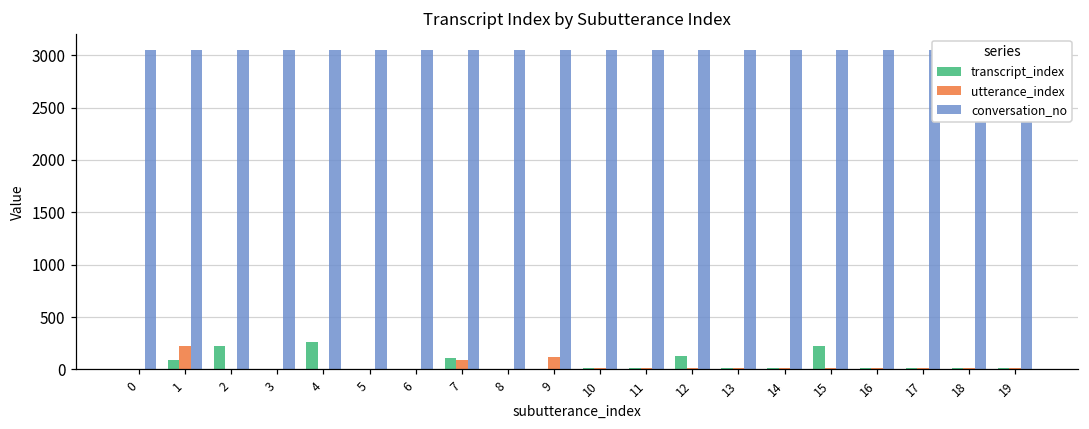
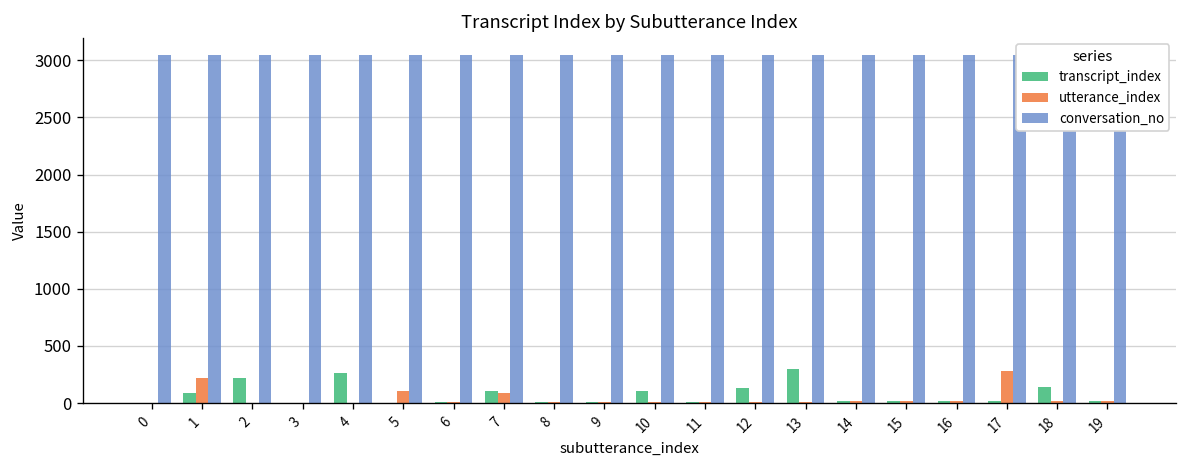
utterance_index, 5: 0 -> 100
utterance_index, 9: 100 -> 0
transcript_index, 10: 0 -> 100
transcript_index, 13: 0 -> 300
transcript_index, 15: 200 -> 0
utterance_index, 17: 0 -> 300
transcript_index, 18: 0 -> 100
